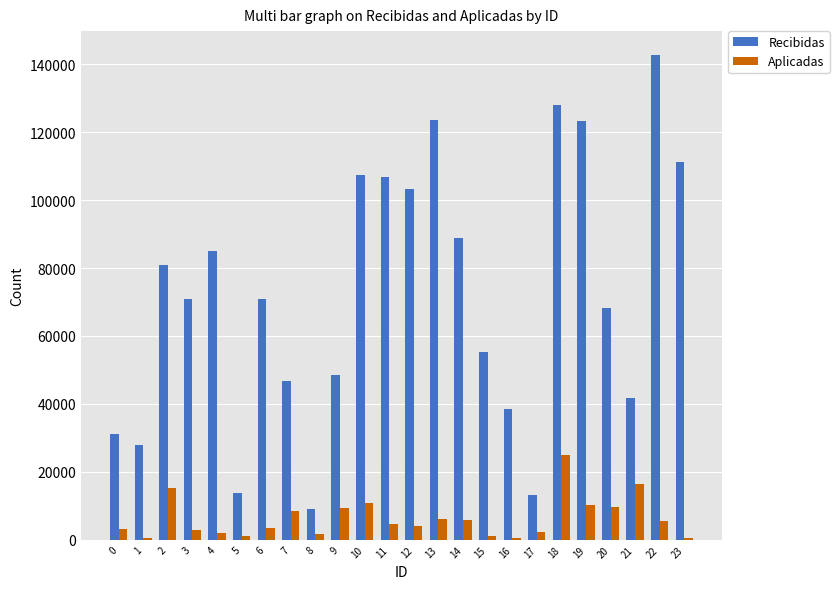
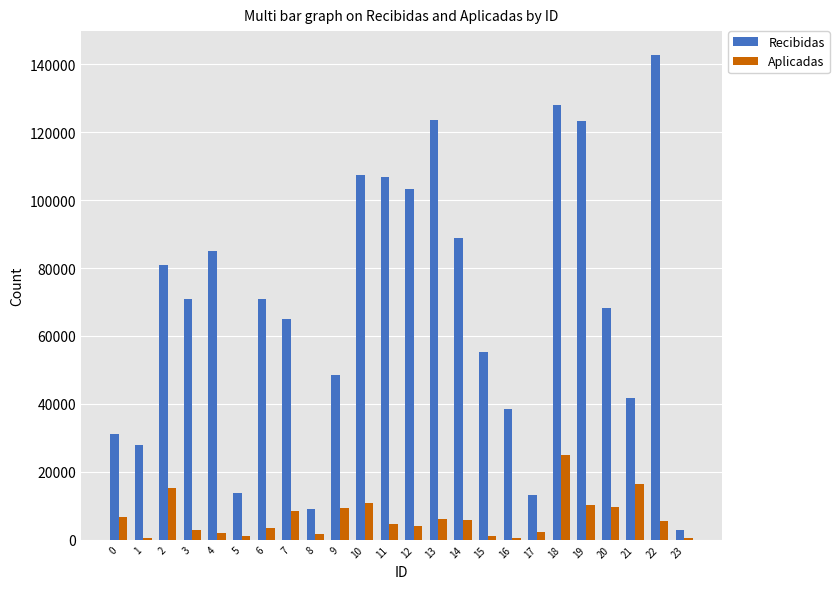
Aplicadas, 0: 3000 -> 7000
Recibidas, 7: 47000 -> 65000
Recibidas, 23: 111000 -> 3000
